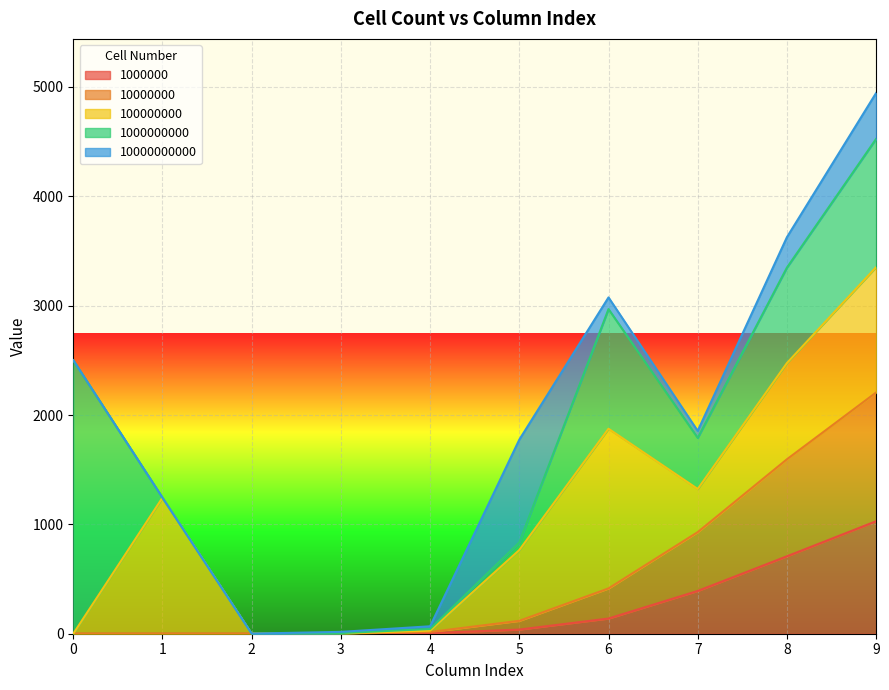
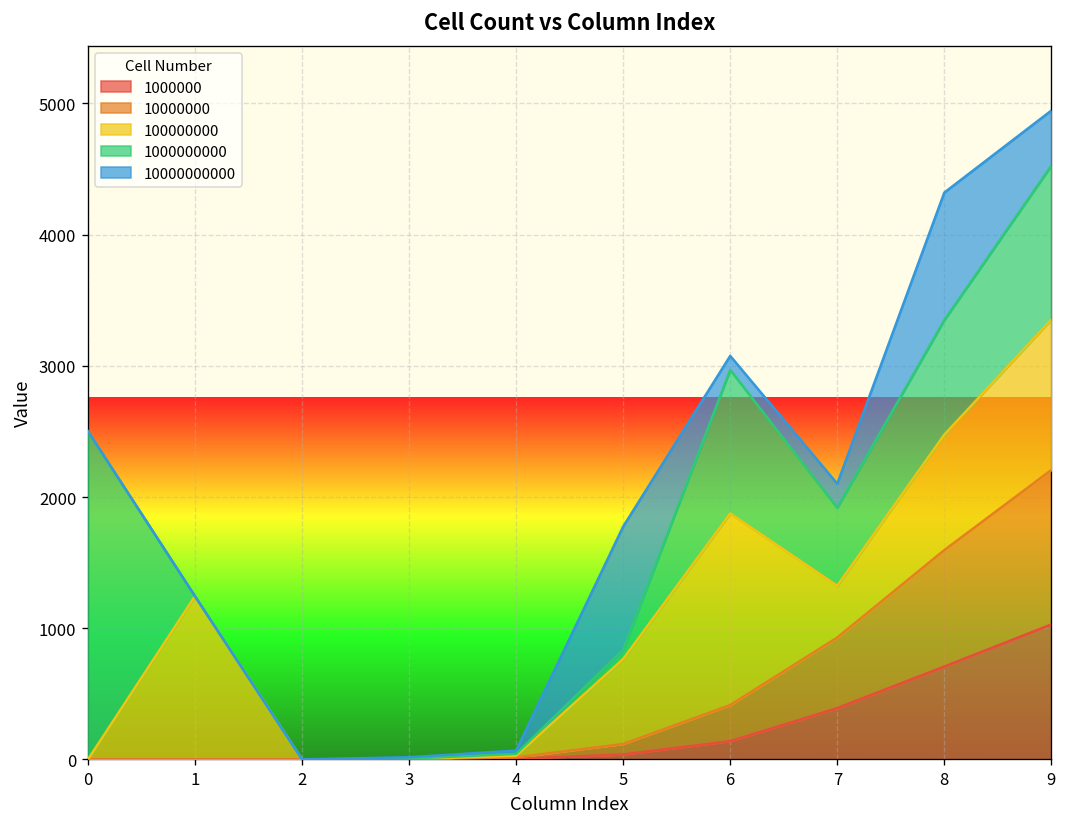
1000000000, 7: 470 -> 590
10000000000, 7: 60 -> 180
10000000000, 8: 280 -> 970
